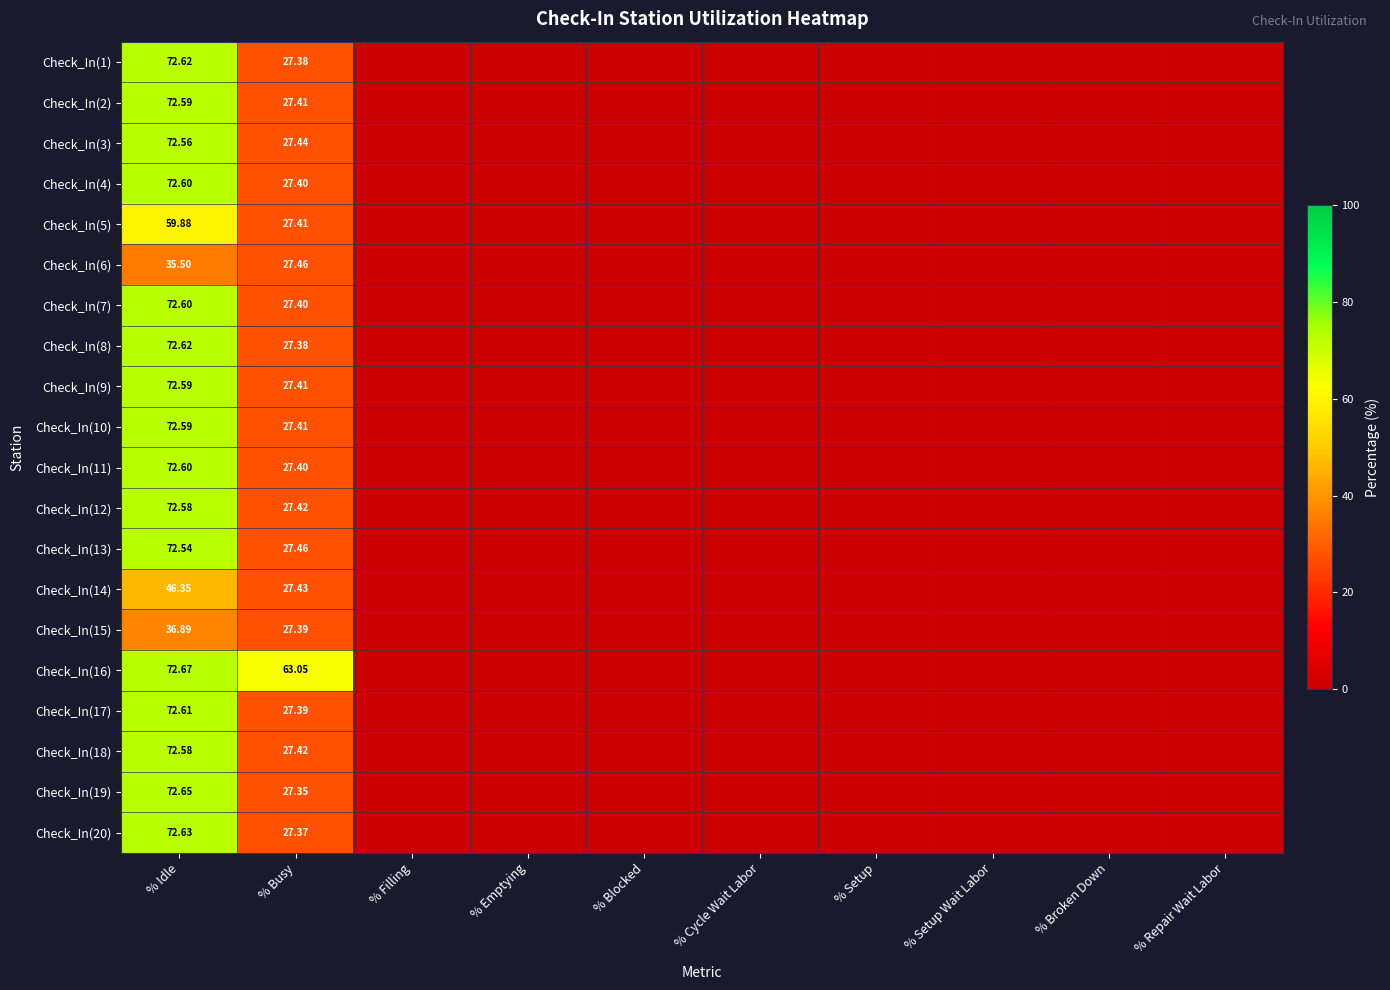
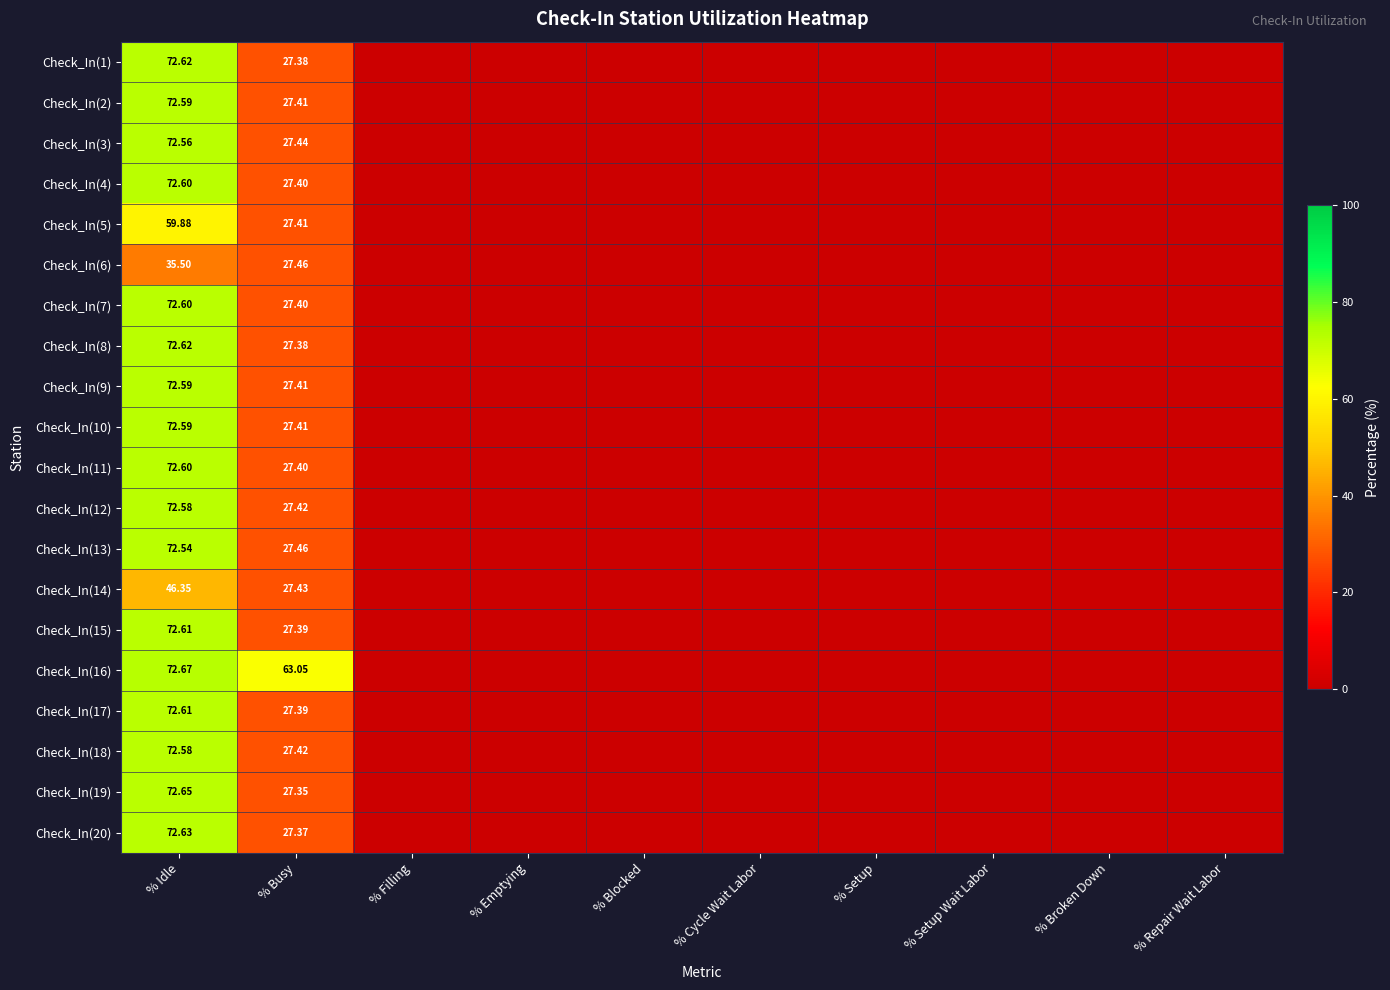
Check_In(15), % Idle: 36.89 -> 72.61
